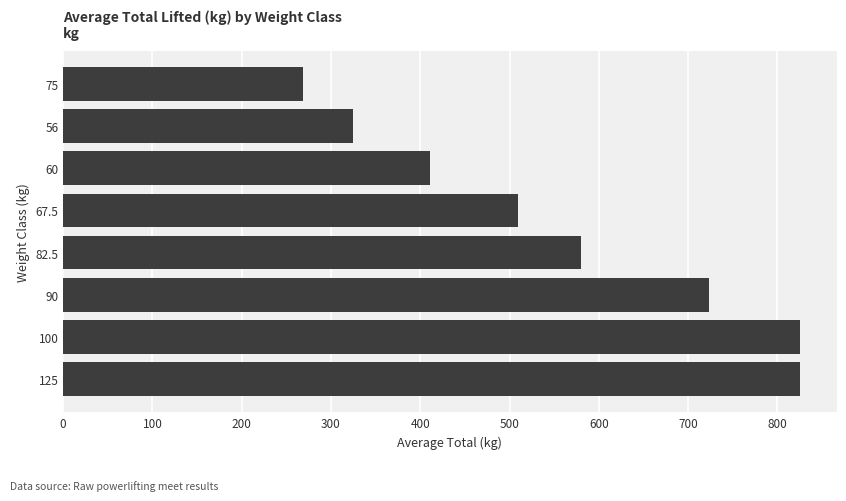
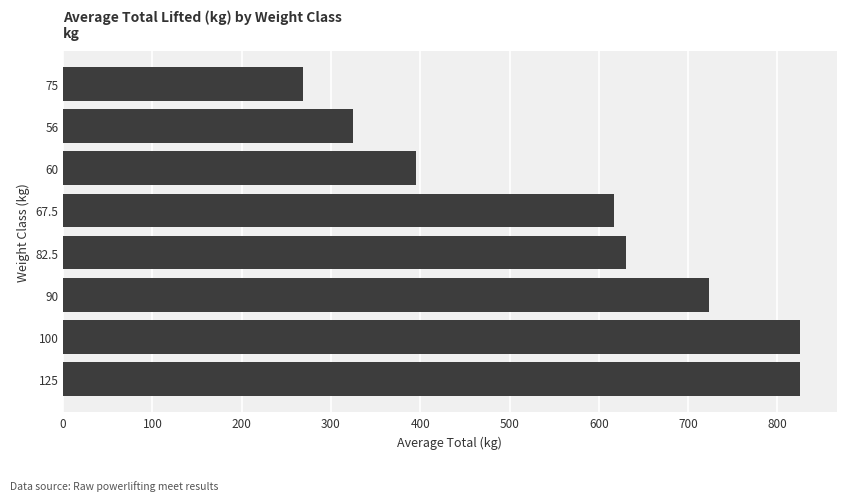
60: 410 -> 400
67.5: 510 -> 620
82.5: 580 -> 630
